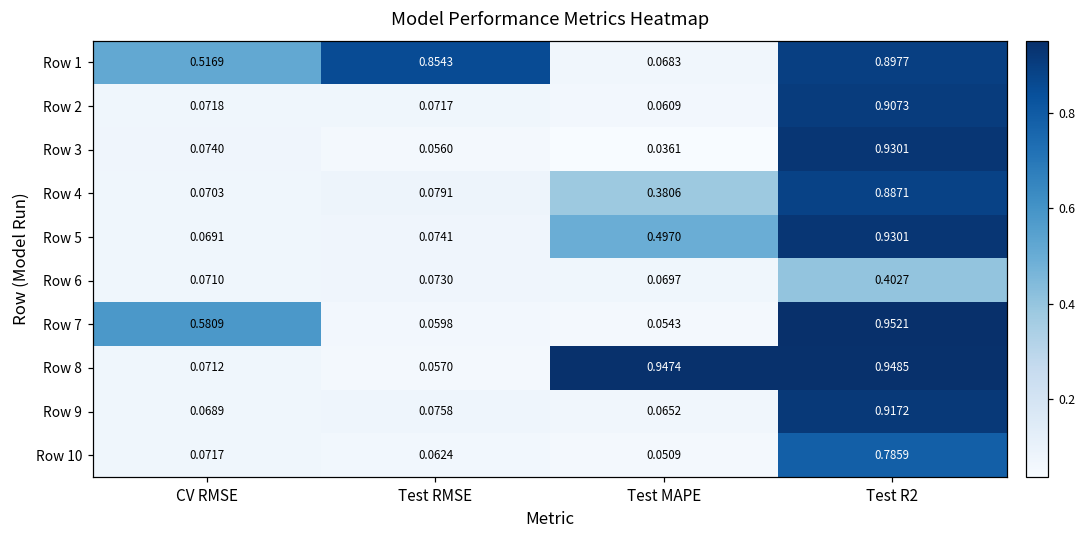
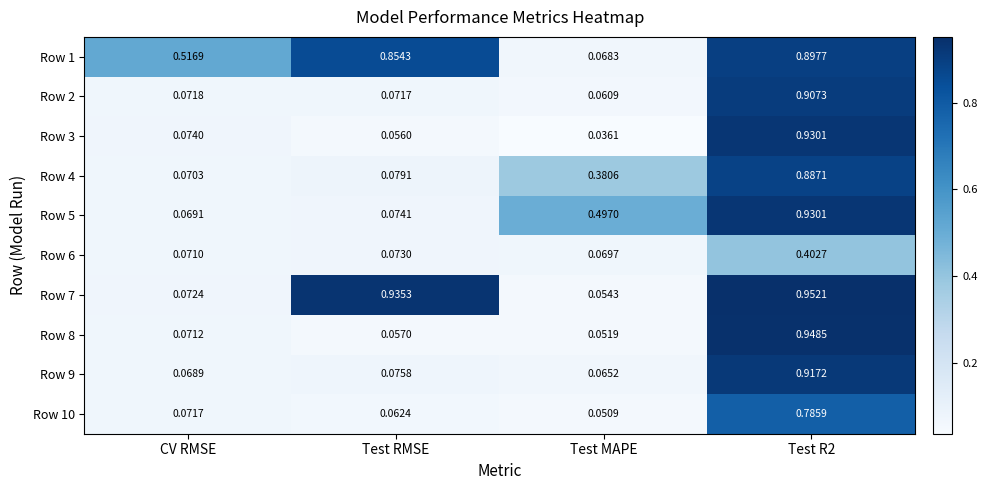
Row 7, CV RMSE: 0.5809 -> 0.0724
Row 7, Test RMSE: 0.0598 -> 0.9353
Row 8, Test MAPE: 0.9474 -> 0.0519
